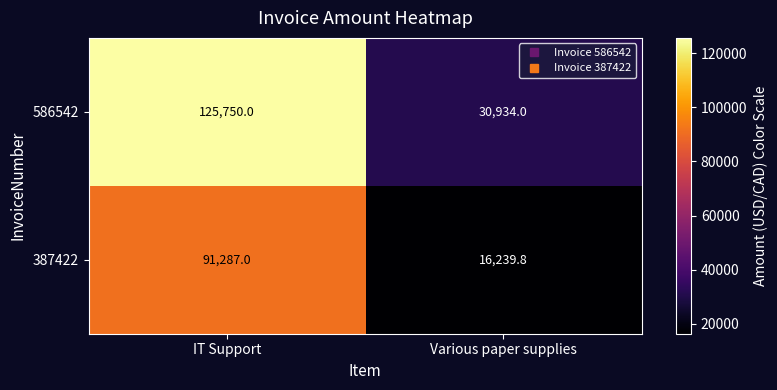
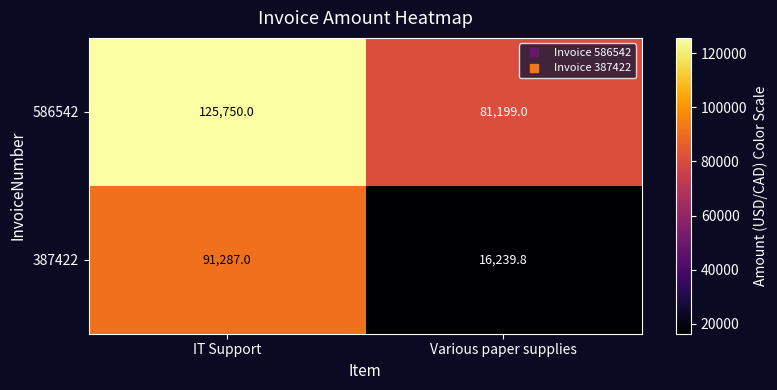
586542, Various paper supplies: 30,934.0 -> 81,199.0
